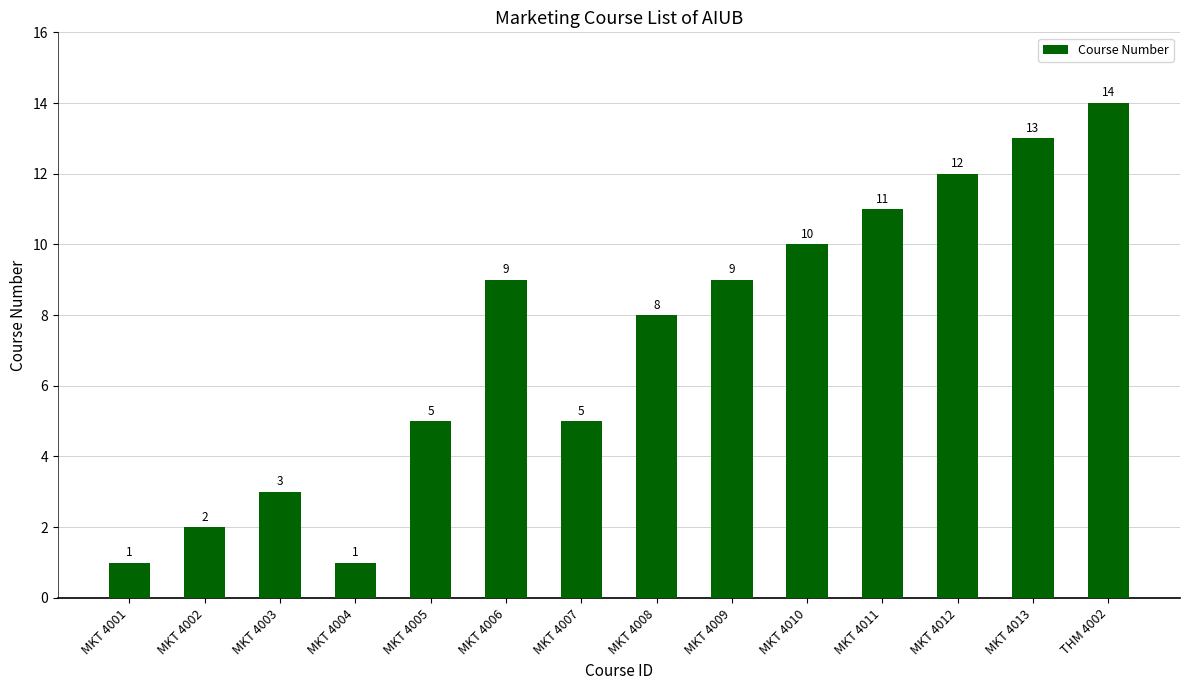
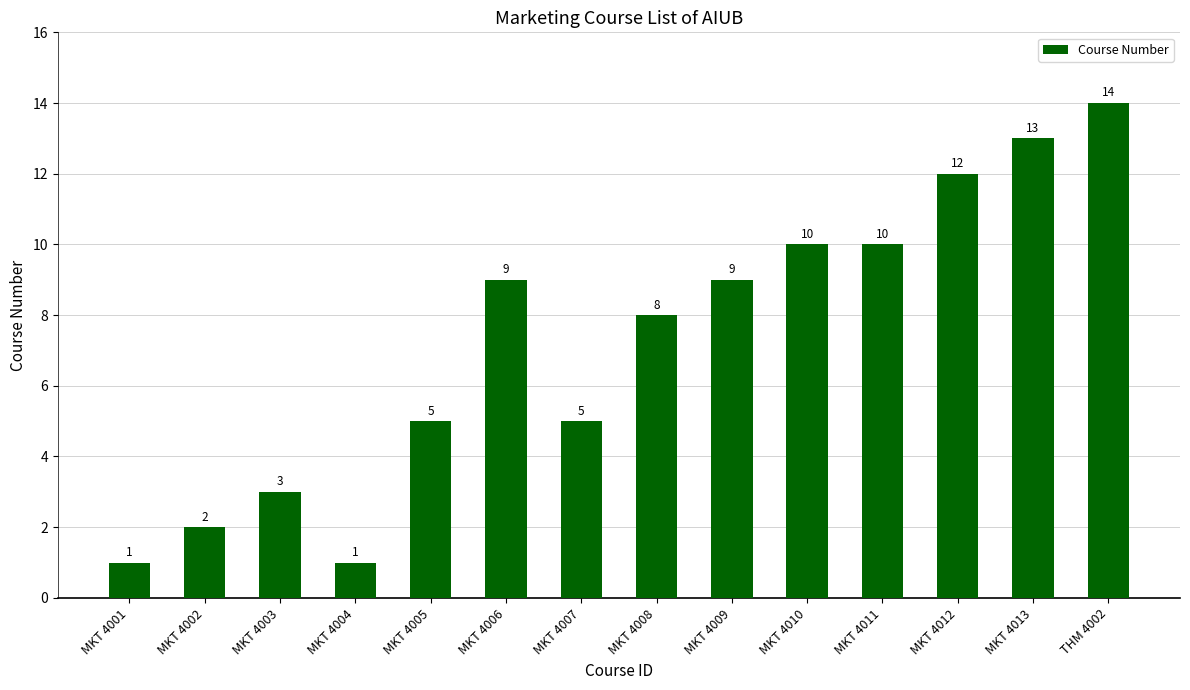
MKT 4011: 11 -> 10
